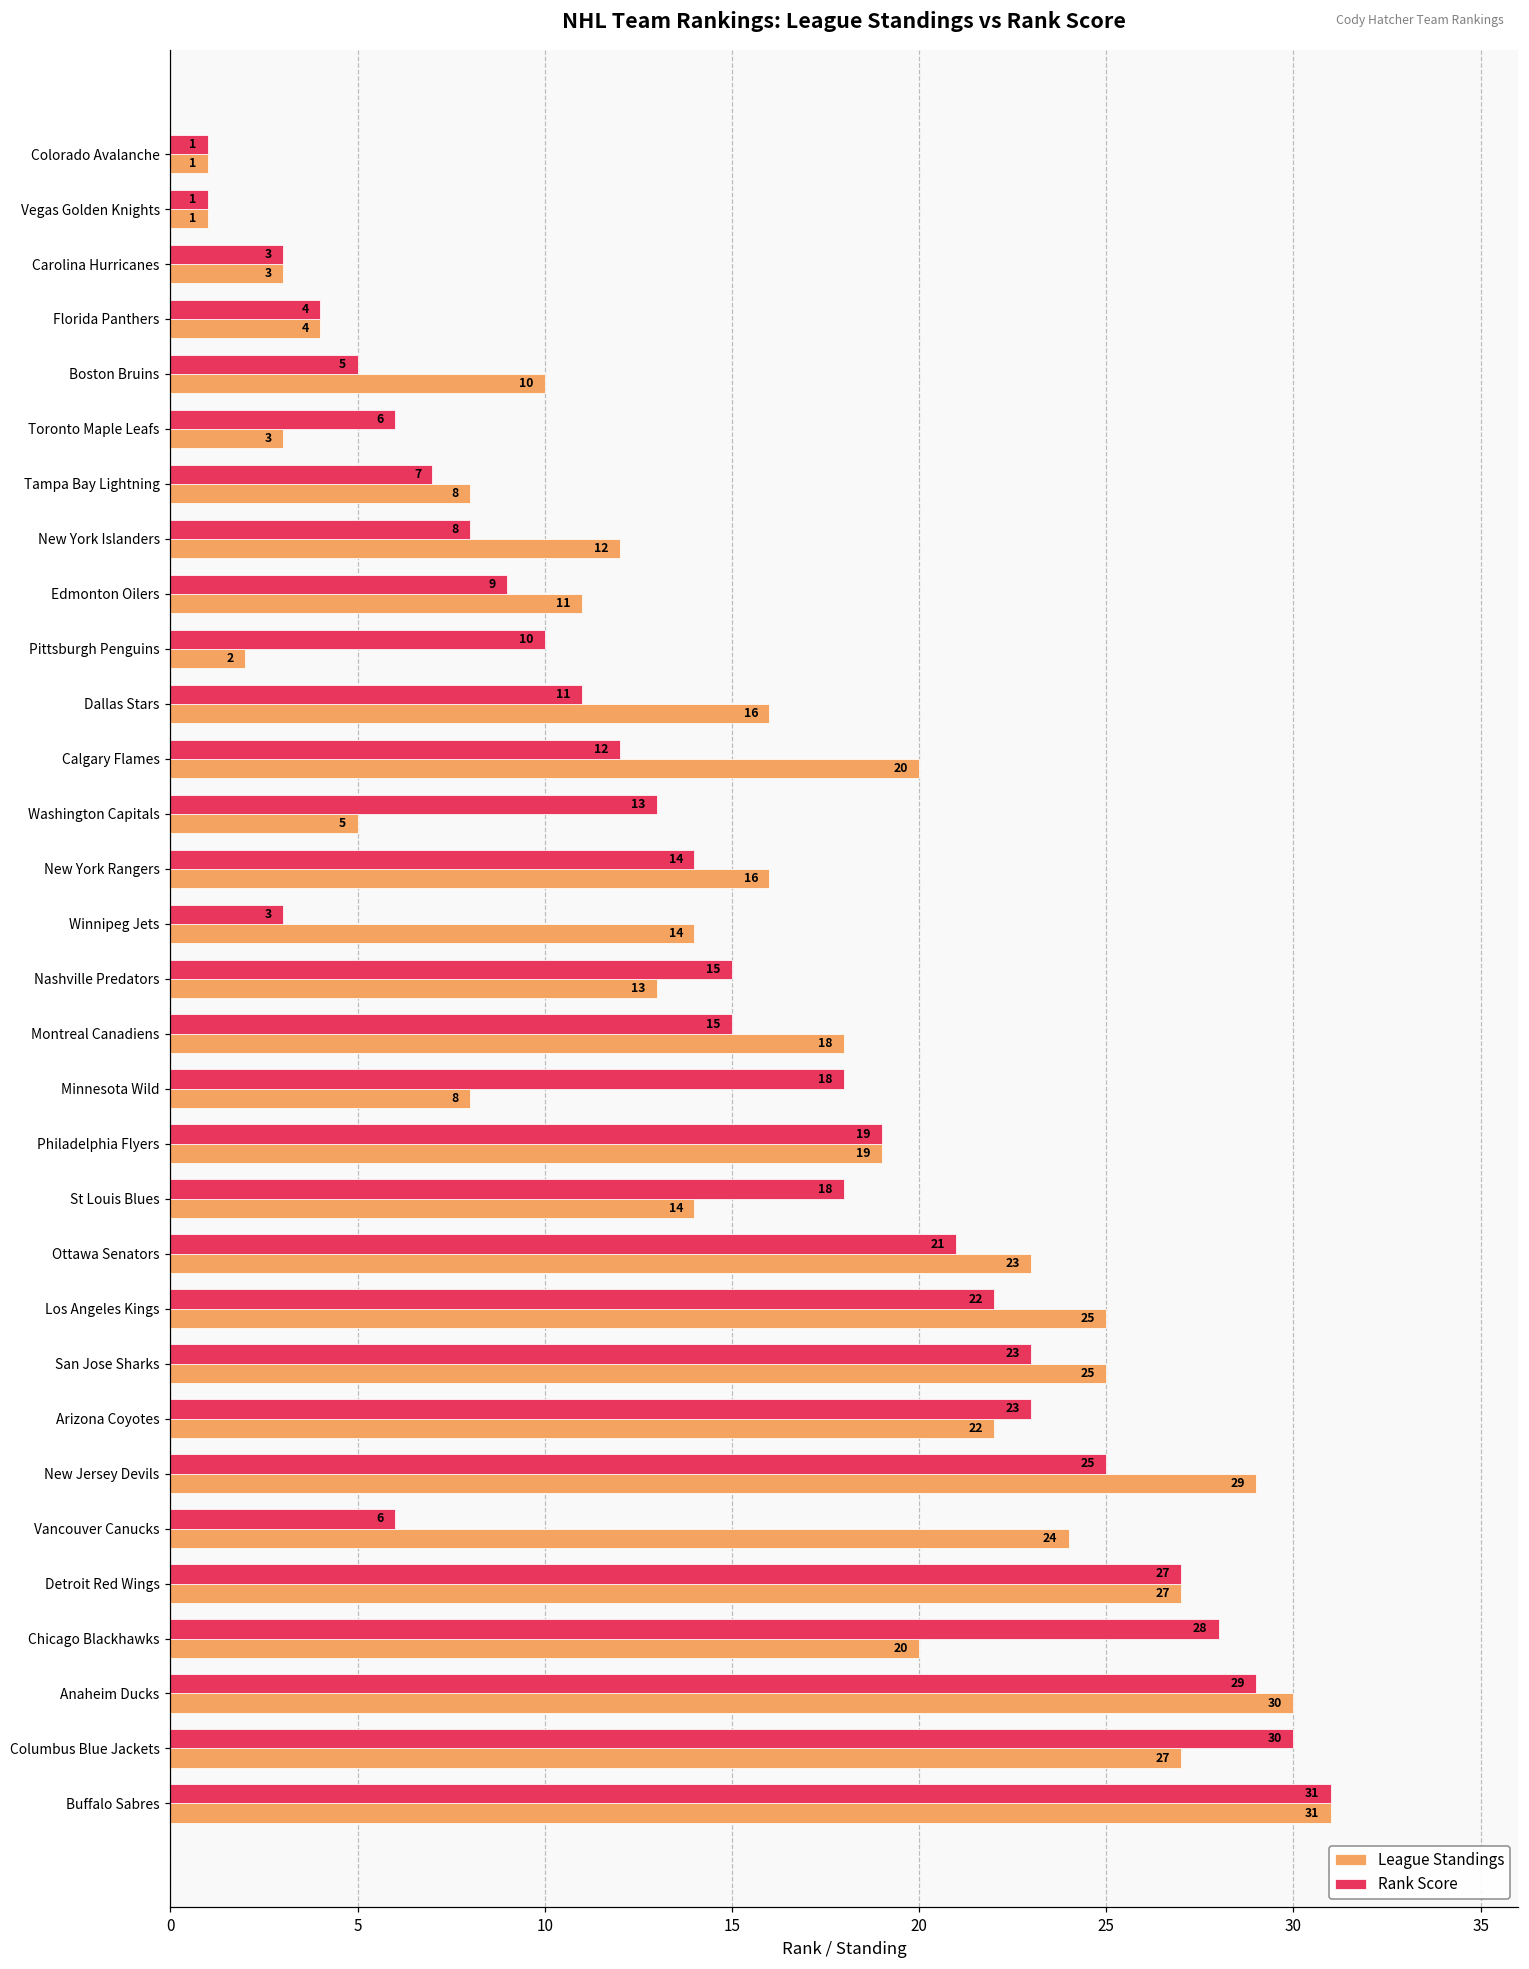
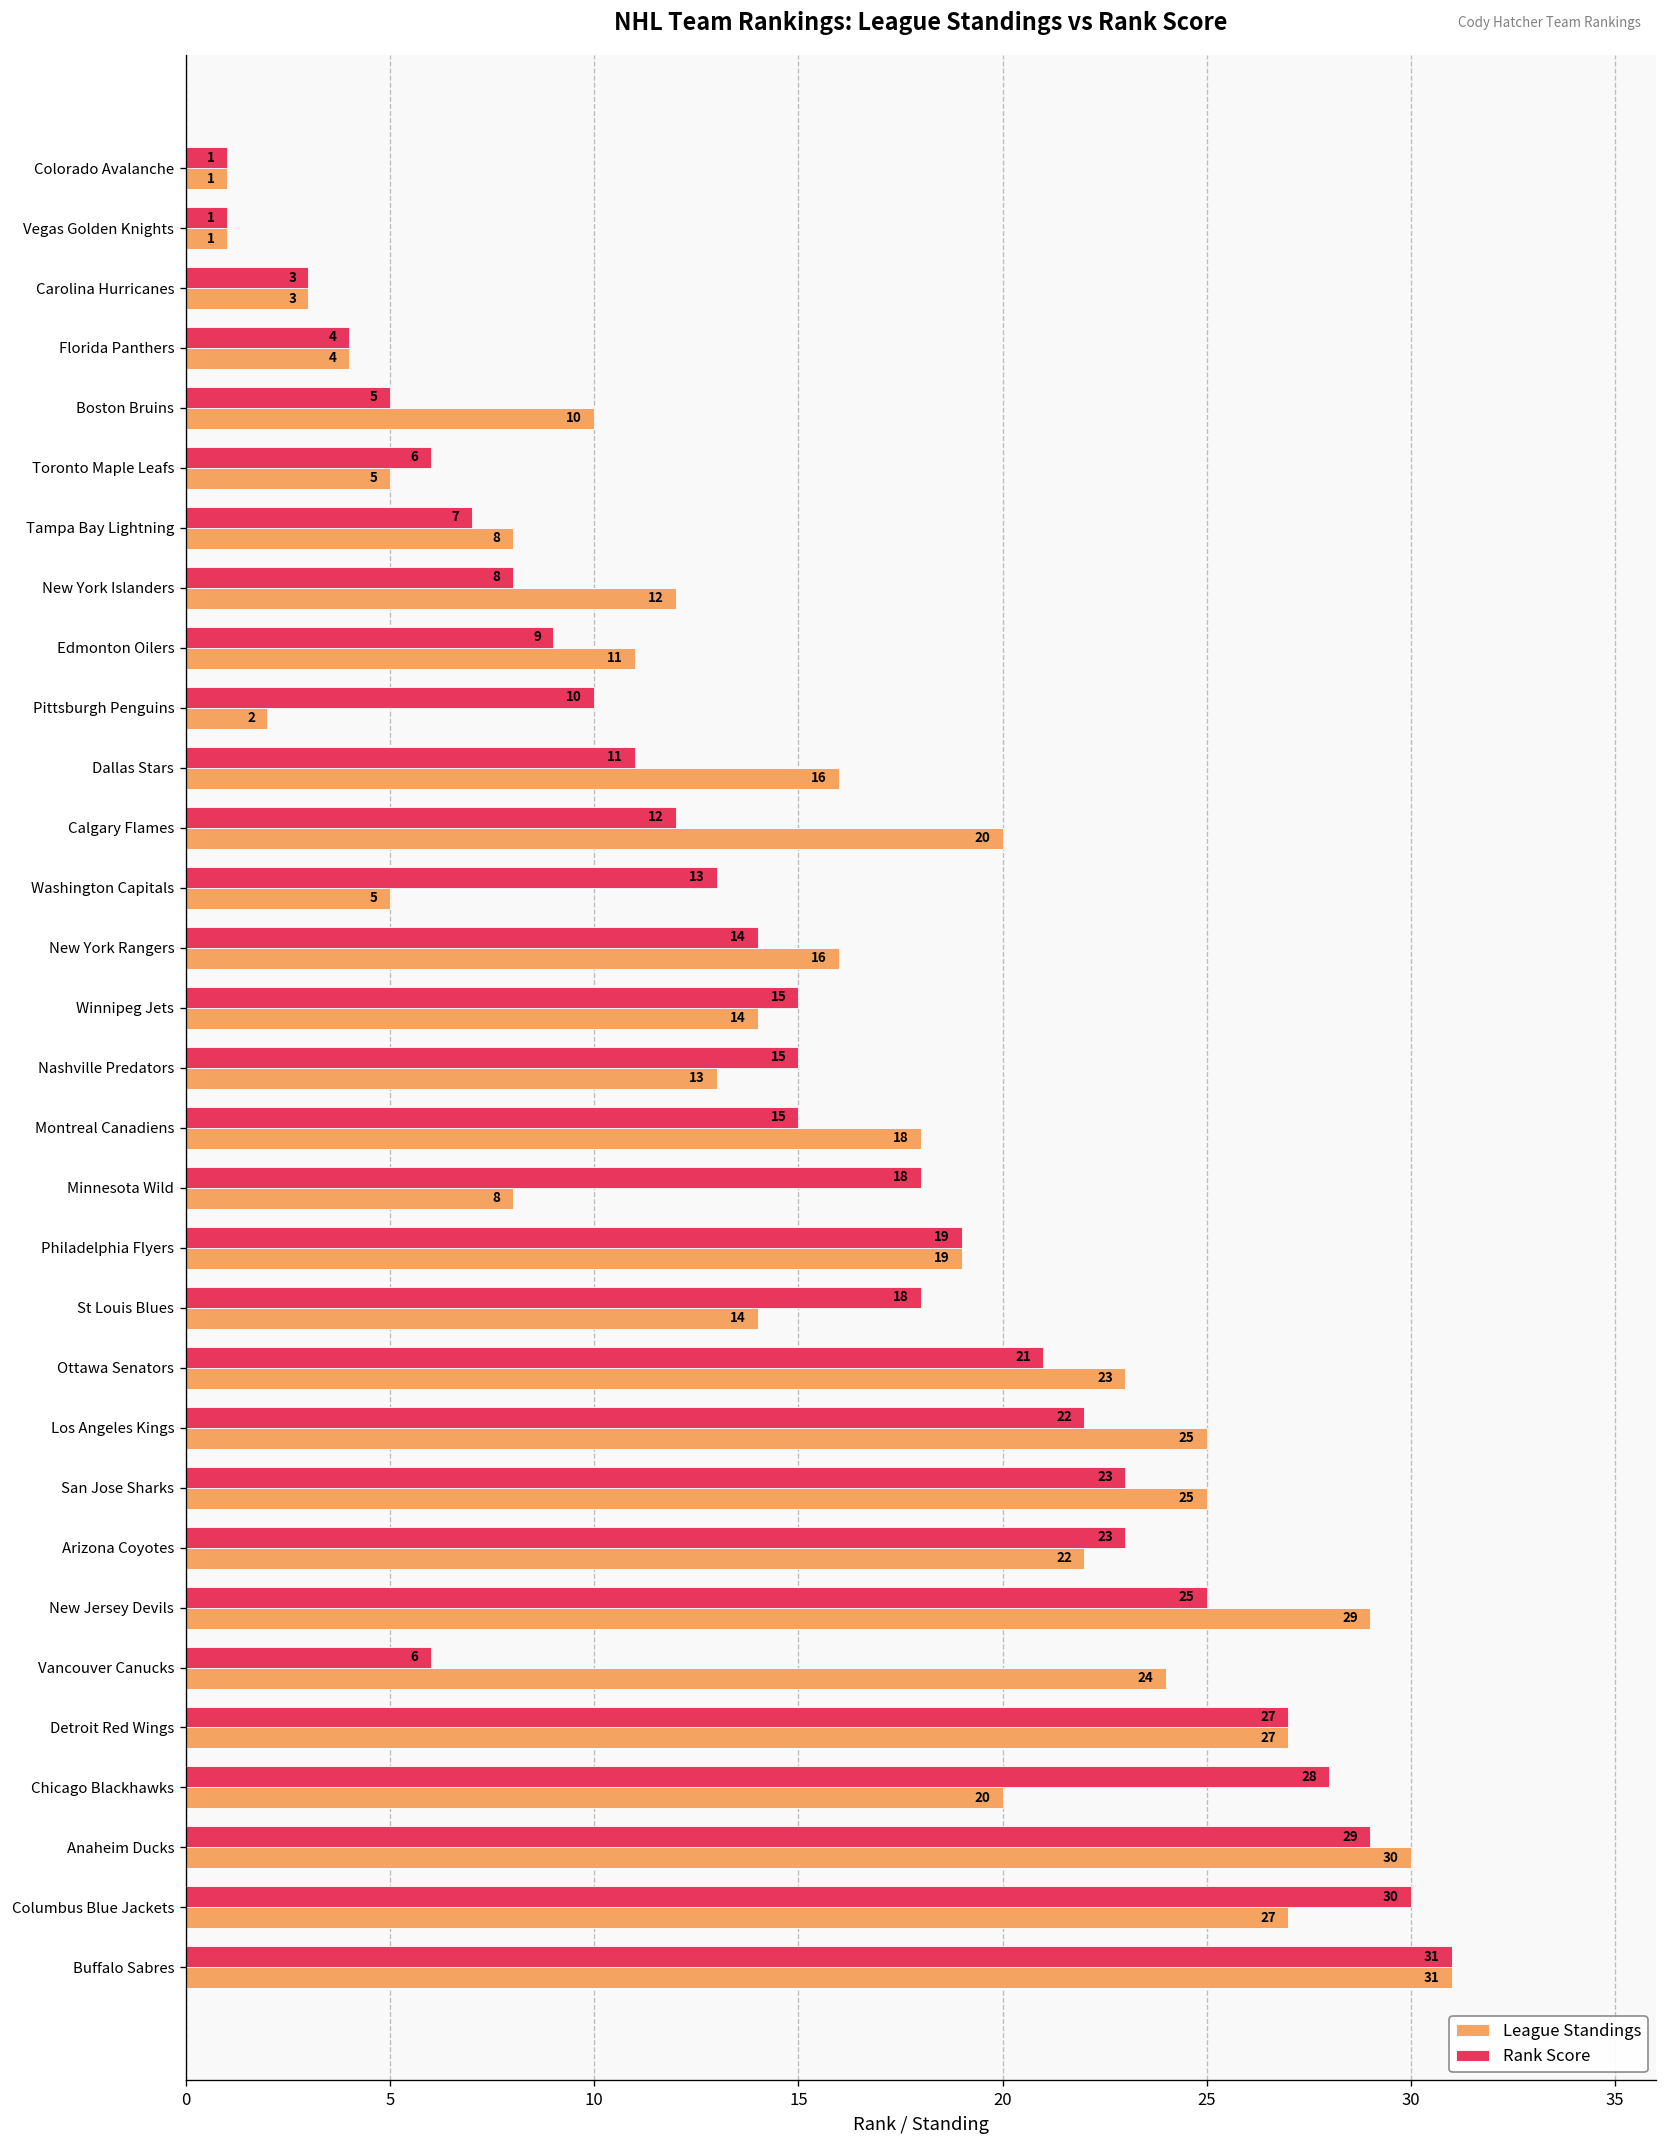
League Standings, Toronto Maple Leafs: 3 -> 5
Rank Score, Winnipeg Jets: 3 -> 15
